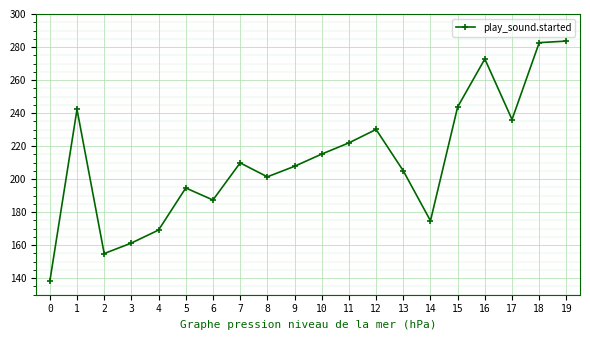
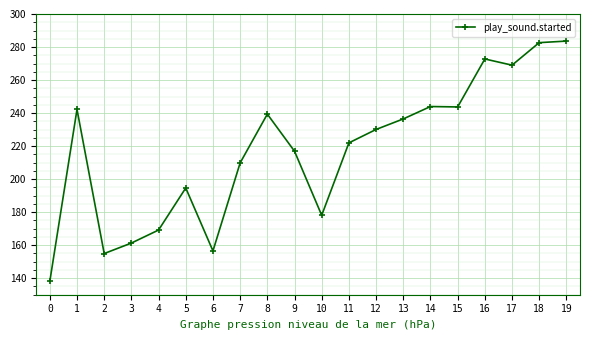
6: 187 -> 157
8: 201 -> 239
9: 208 -> 217
10: 215 -> 178
13: 205 -> 236
14: 175 -> 244
17: 236 -> 269
